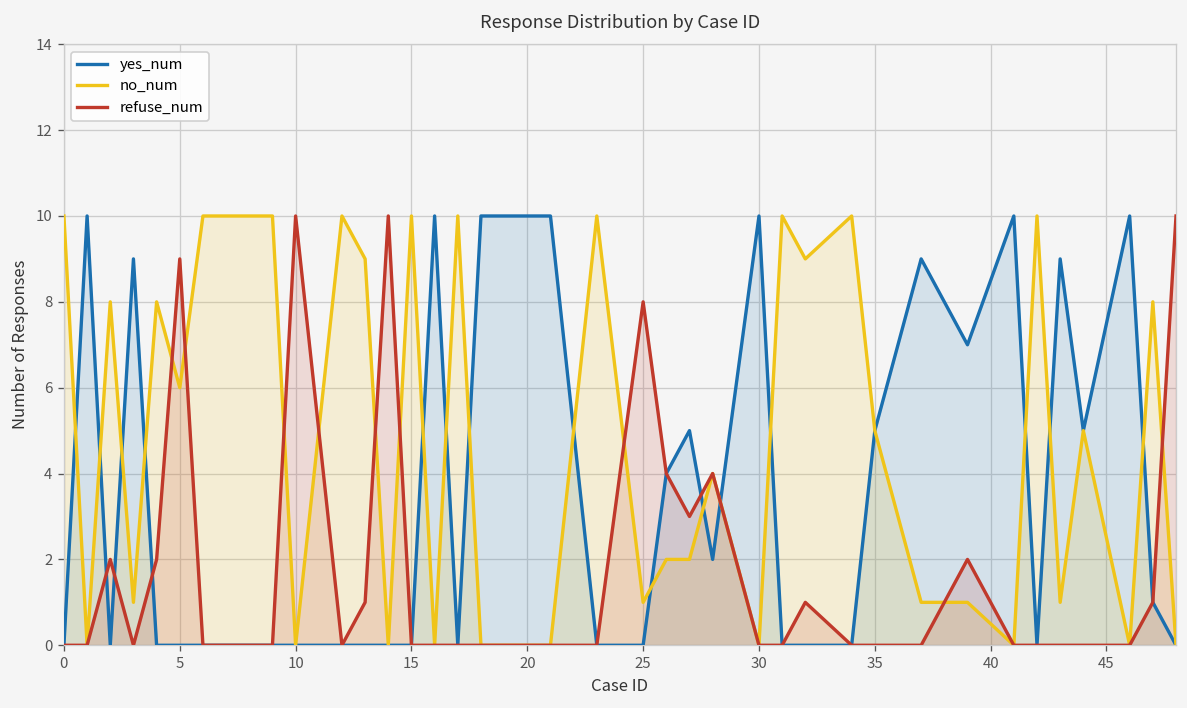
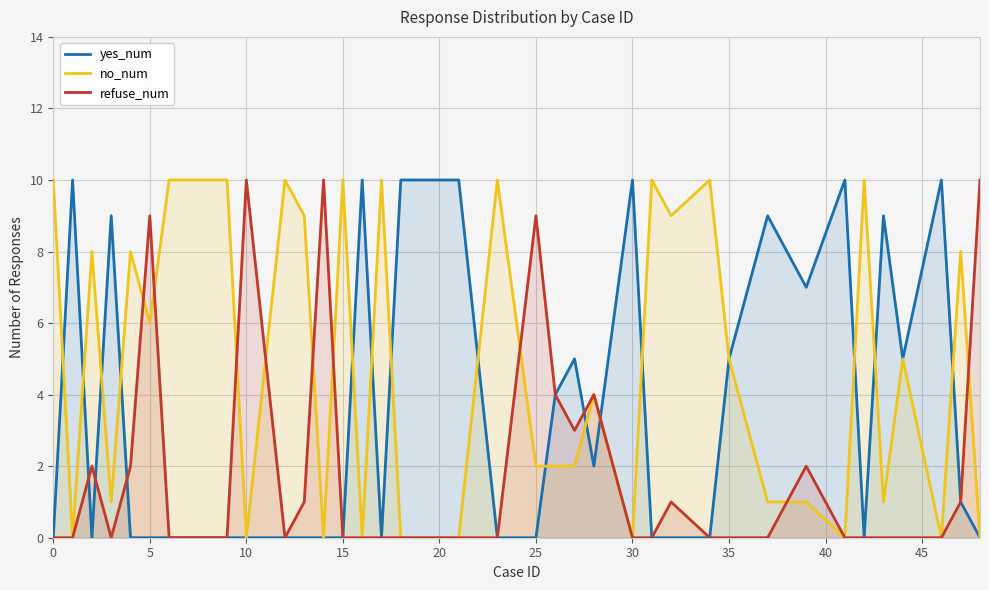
no_num, 25: 1 -> 2
refuse_num, 25: 8 -> 9
